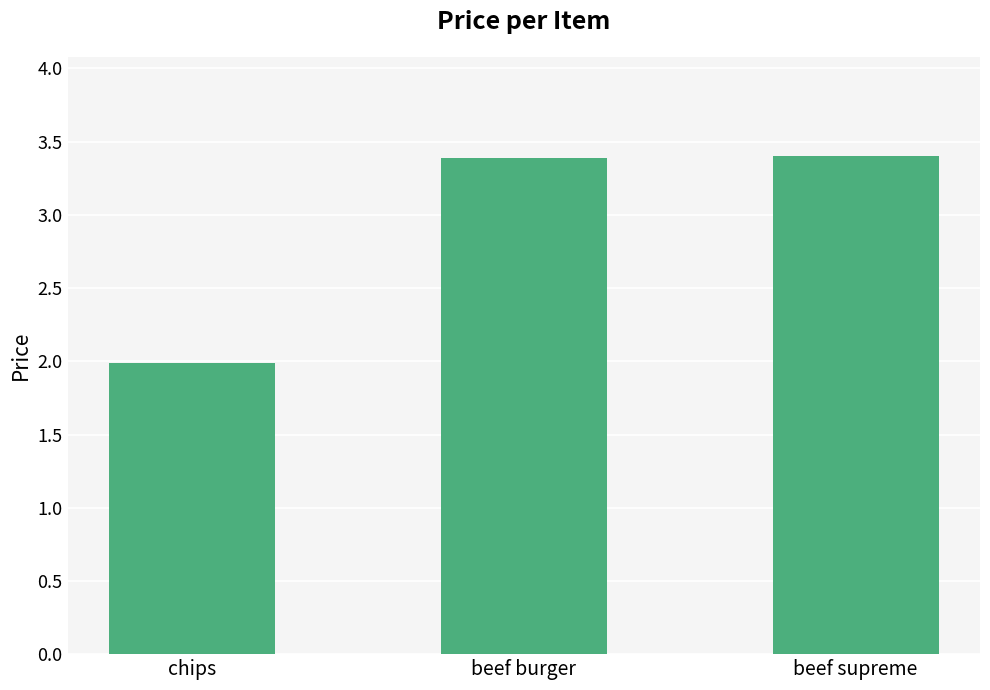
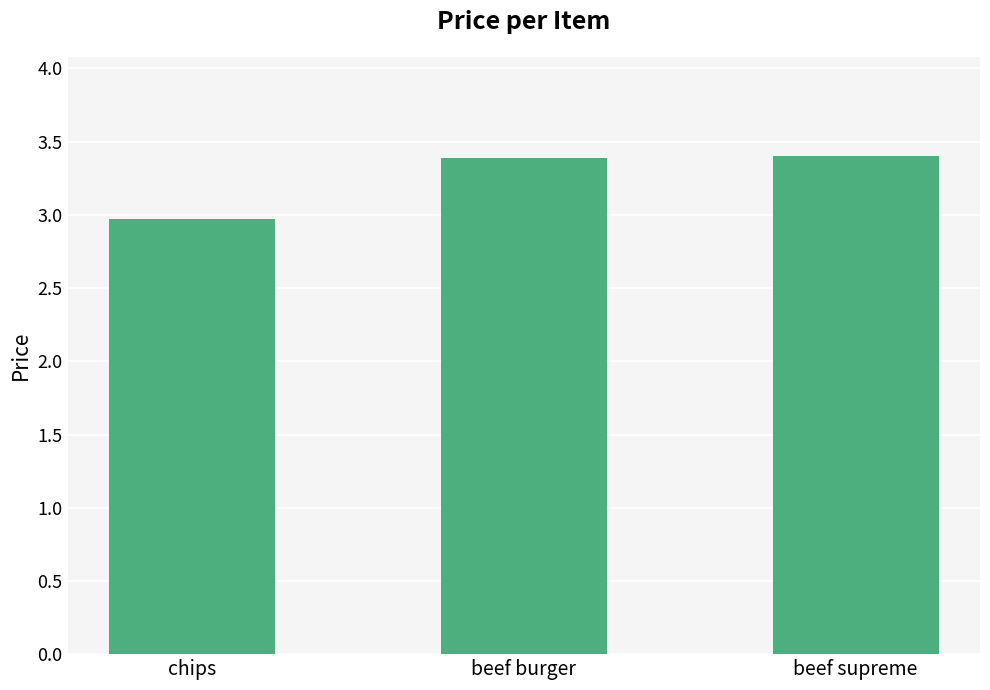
chips: 1.99 -> 2.97
